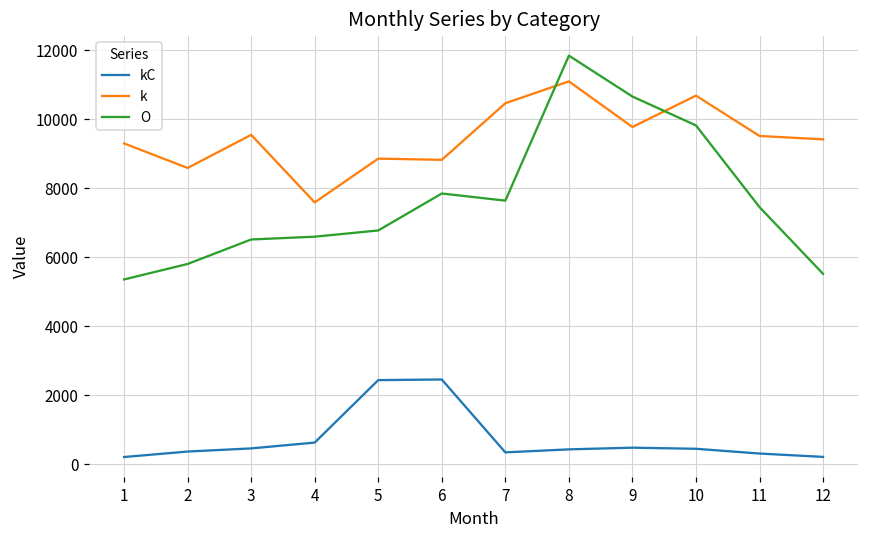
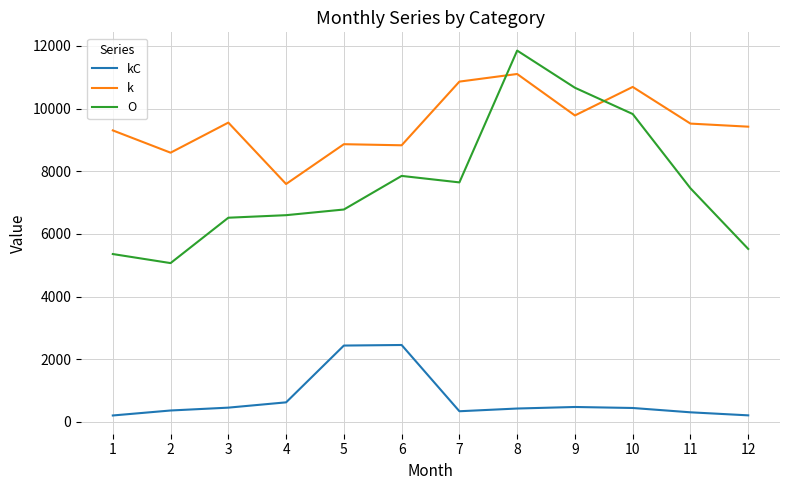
O, 2: 5800 -> 5100
k, 7: 10500 -> 10900
